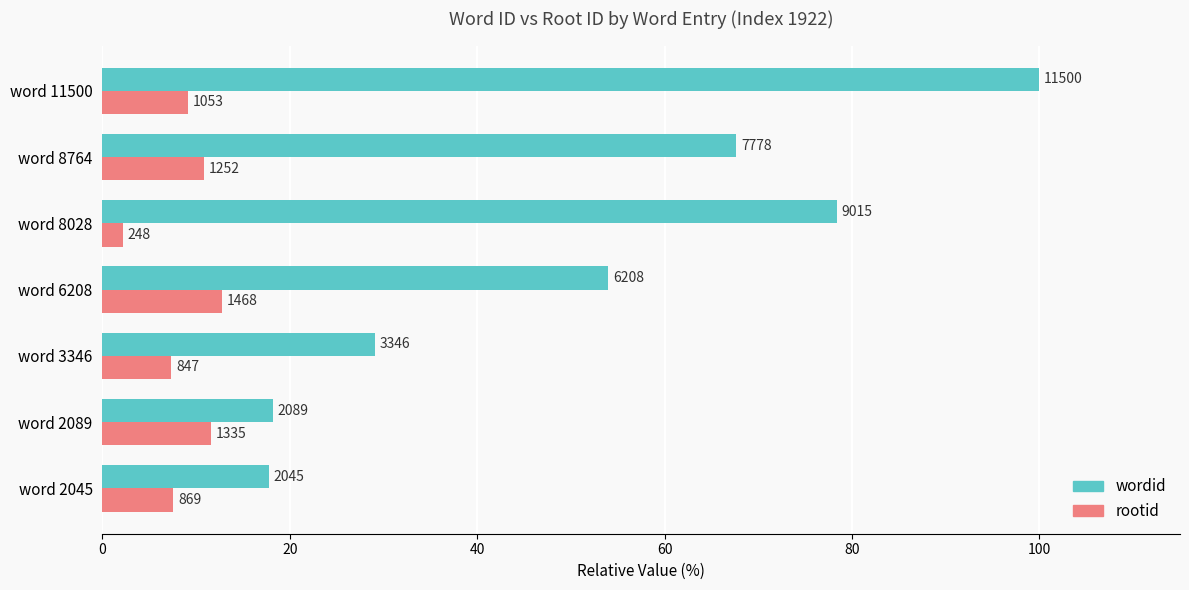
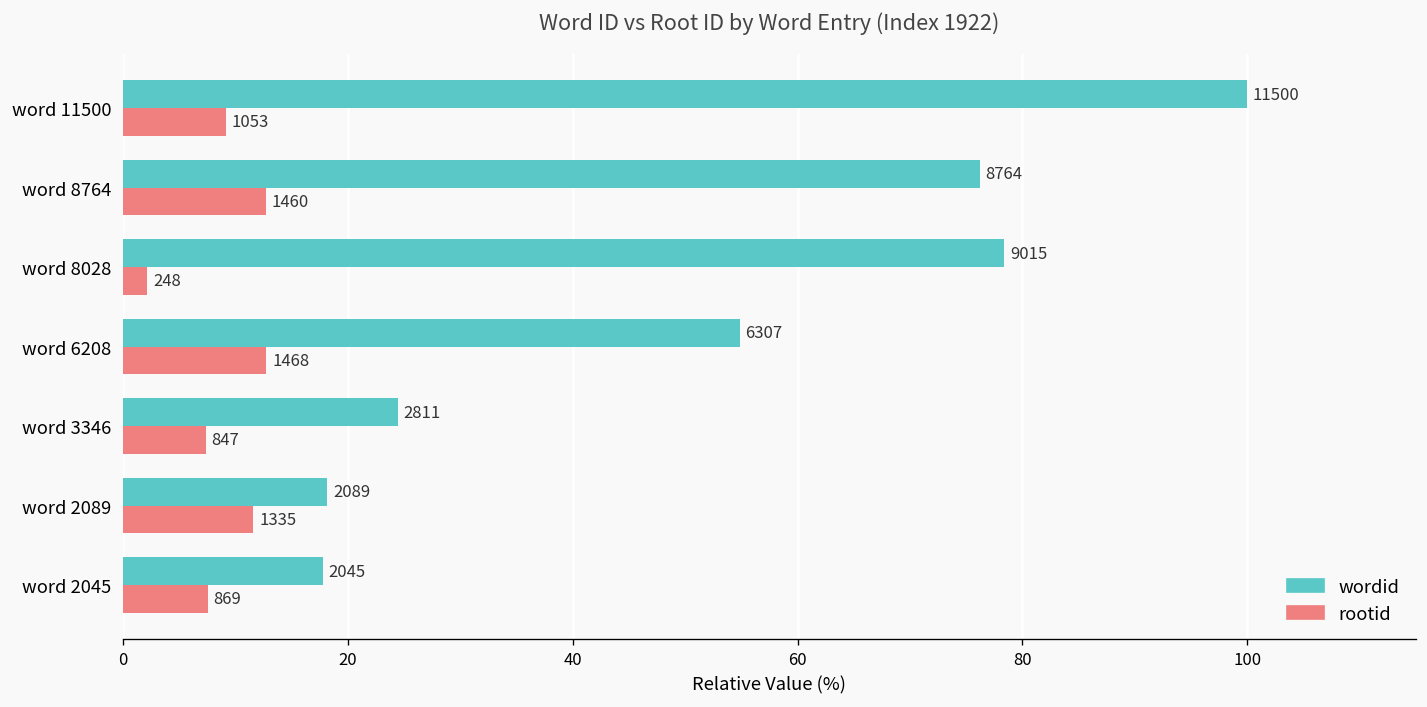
wordid, word 8764: 7778 -> 8764
rootid, word 8764: 1252 -> 1460
wordid, word 6208: 6208 -> 6307
wordid, word 3346: 3346 -> 2811
